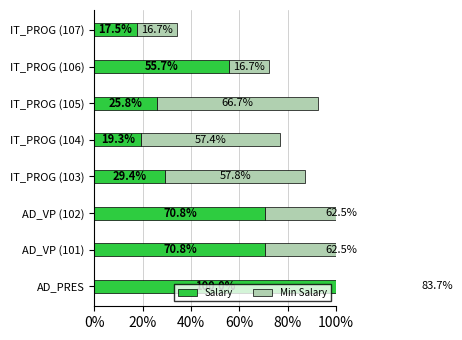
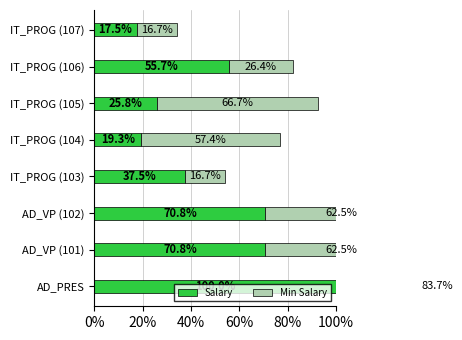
Min Salary, IT_PROG (106): 16.7% -> 26.4%
Salary, IT_PROG (103): 29.4% -> 37.5%
Min Salary, IT_PROG (103): 57.8% -> 16.7%
